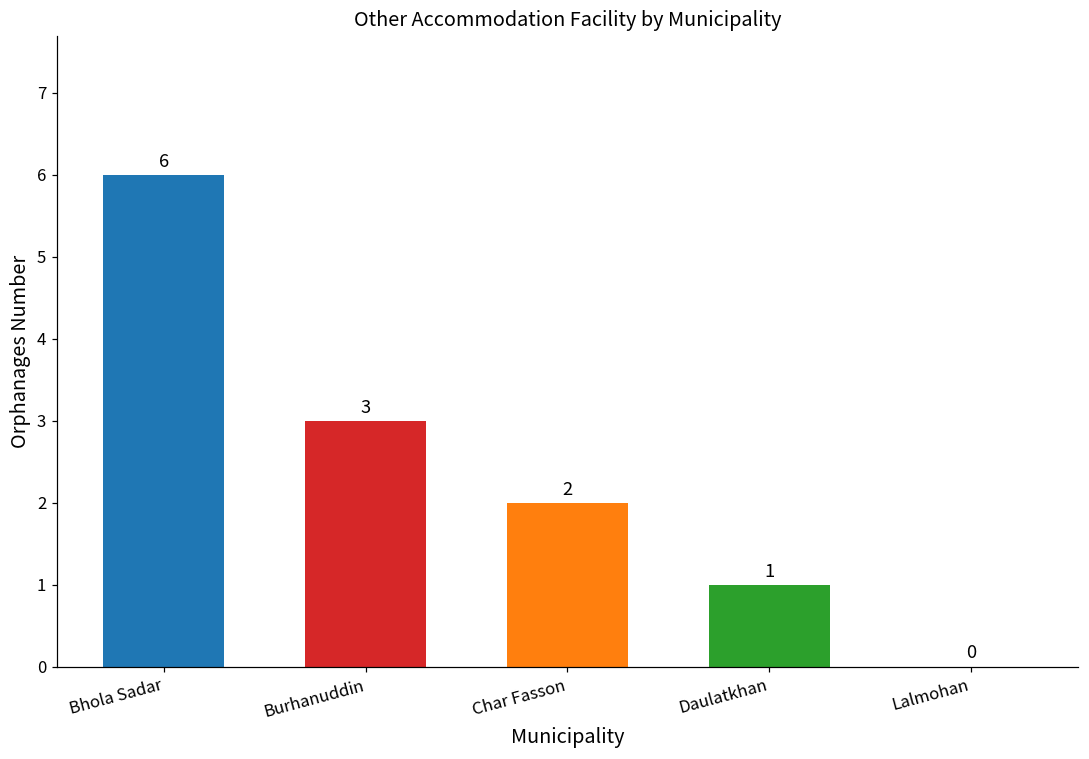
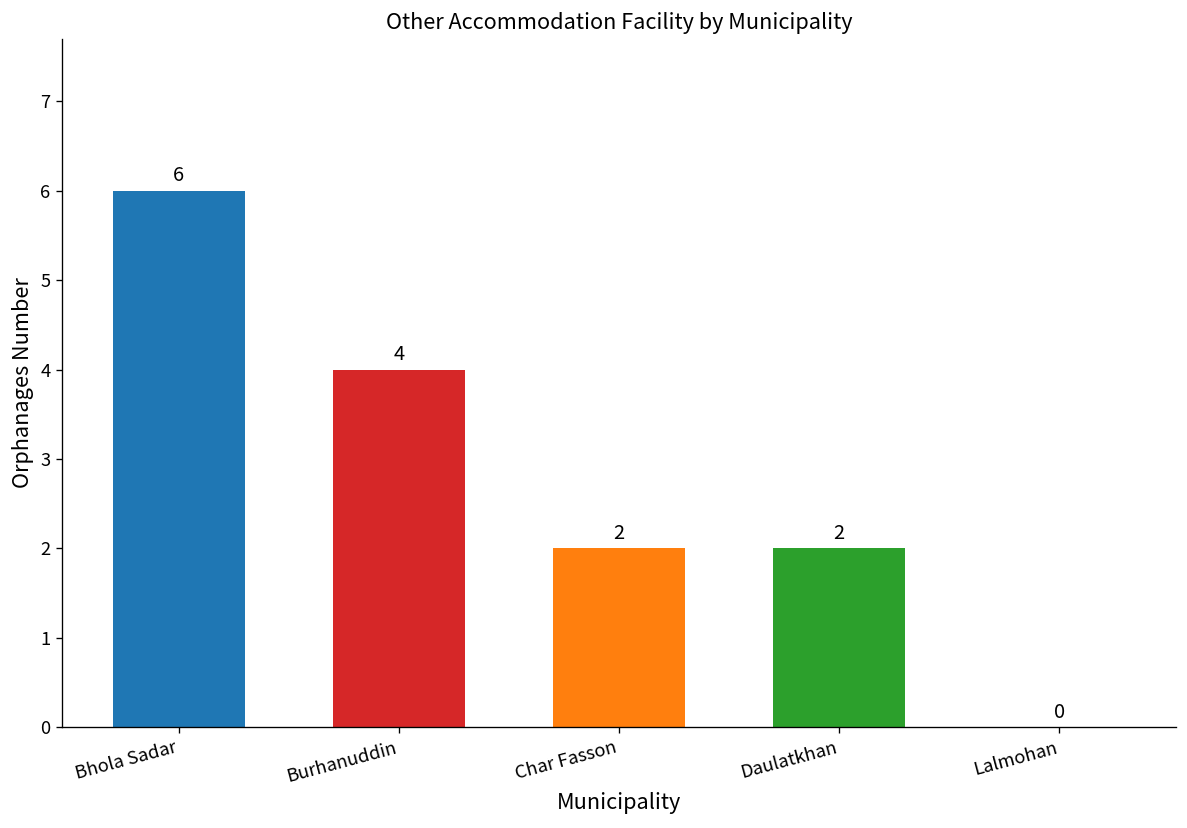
Burhanuddin: 3 -> 4
Daulatkhan: 1 -> 2
